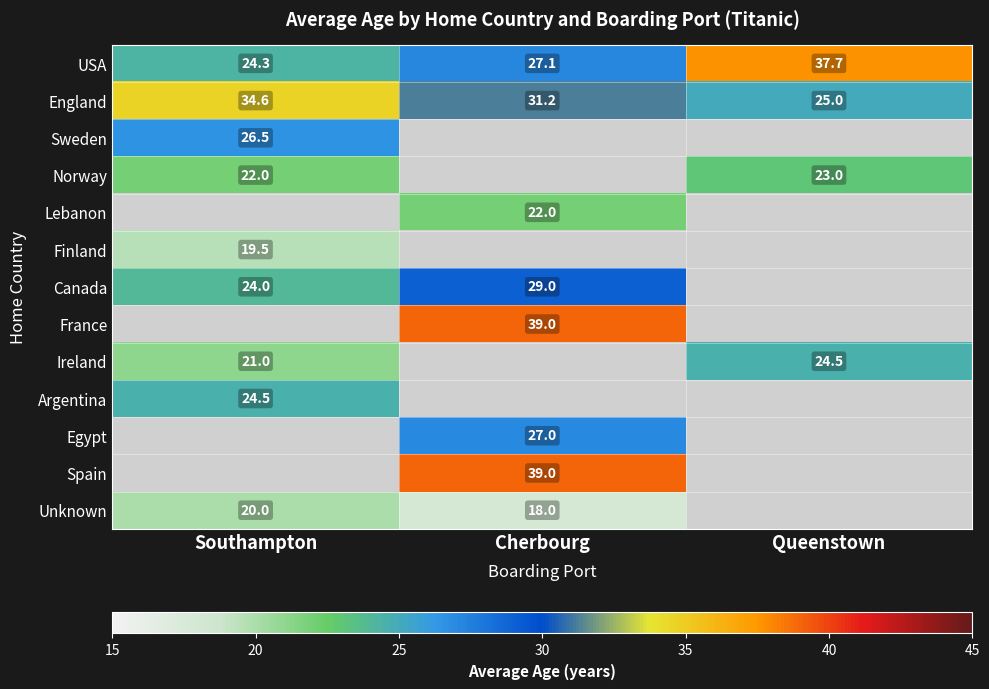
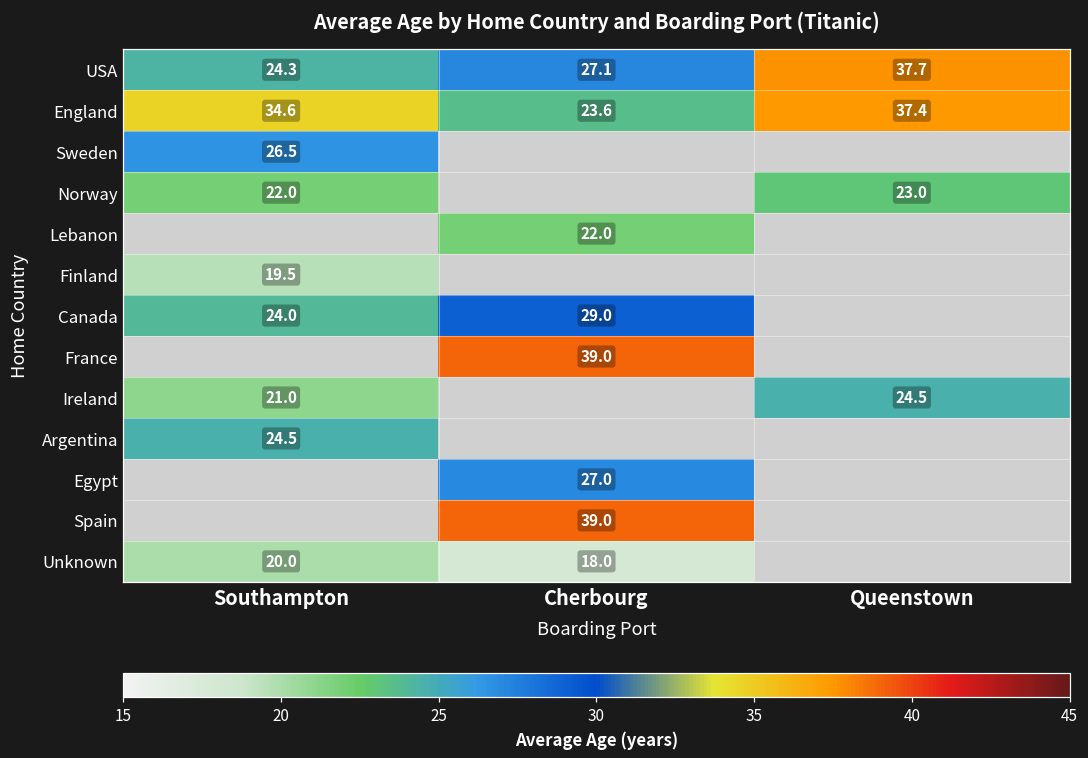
England, Cherbourg: 31.2 -> 23.6
England, Queenstown: 25.0 -> 37.4
